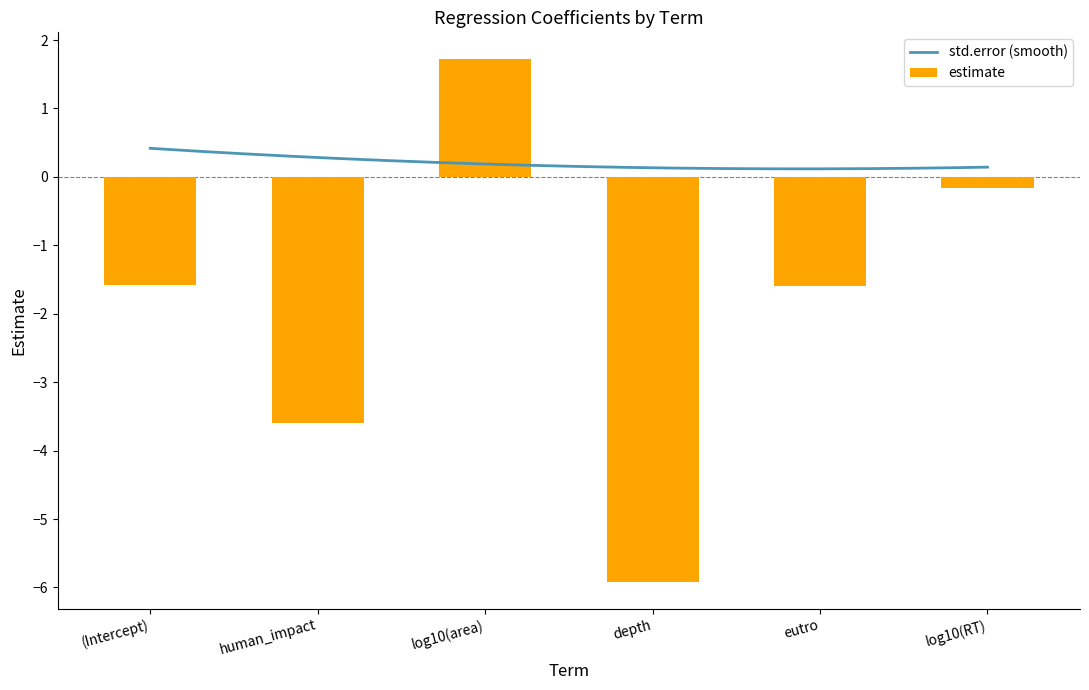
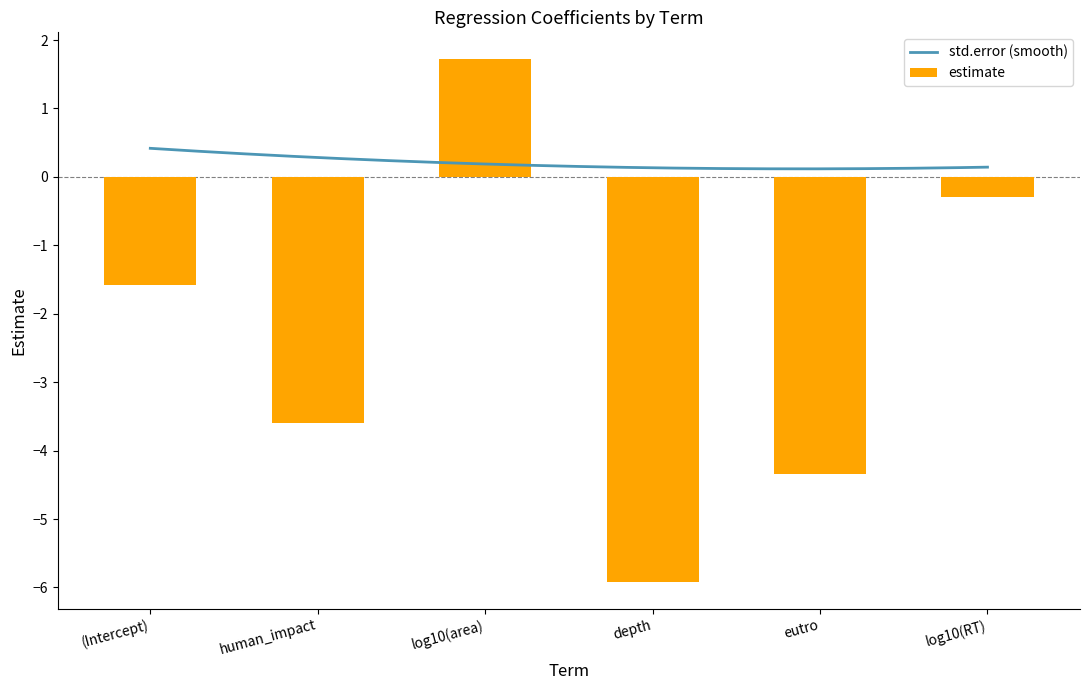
estimate, eutro: -1.6 -> -4.3
estimate, log10(RT): -0.2 -> -0.3
